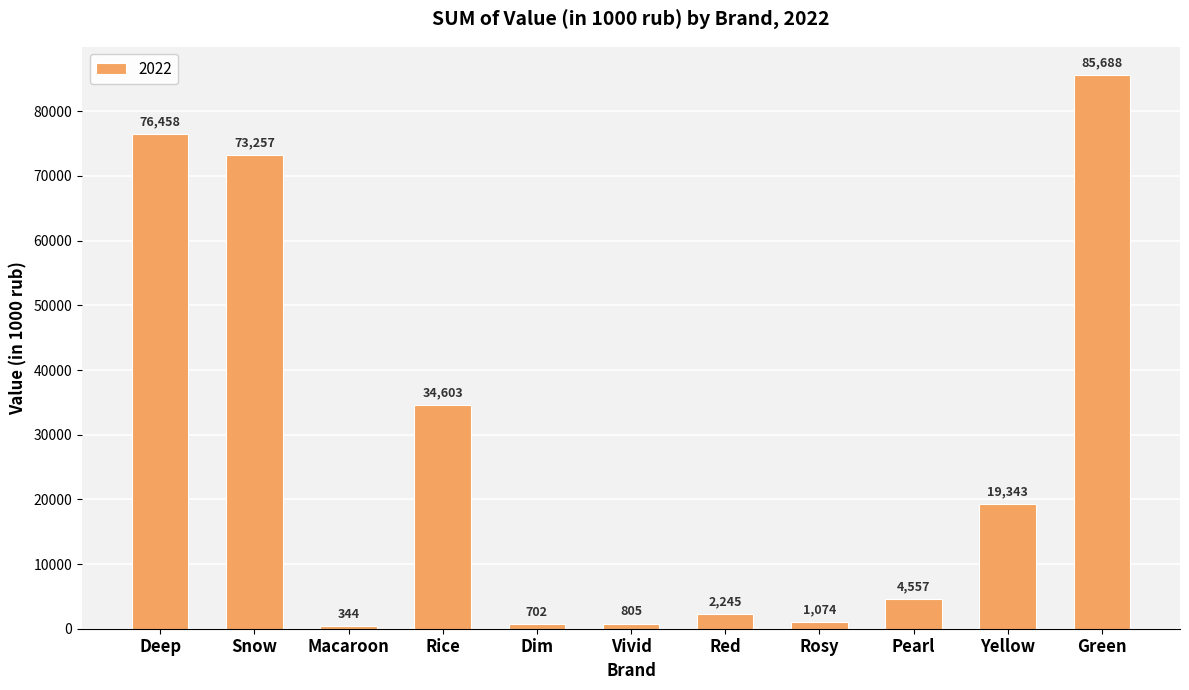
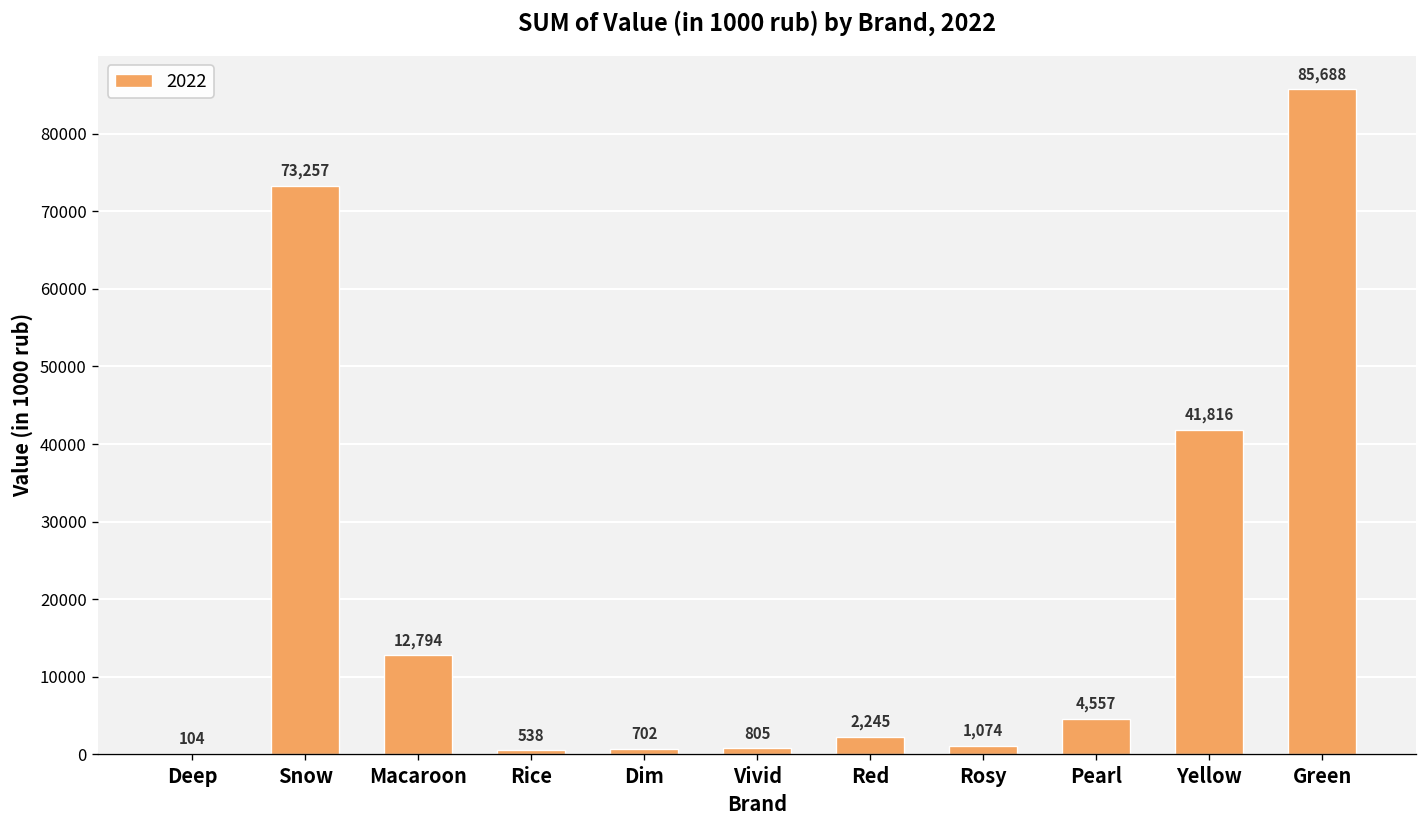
Deep: 76,458 -> 104
Macaroon: 344 -> 12,794
Rice: 34,603 -> 538
Yellow: 19,343 -> 41,816
